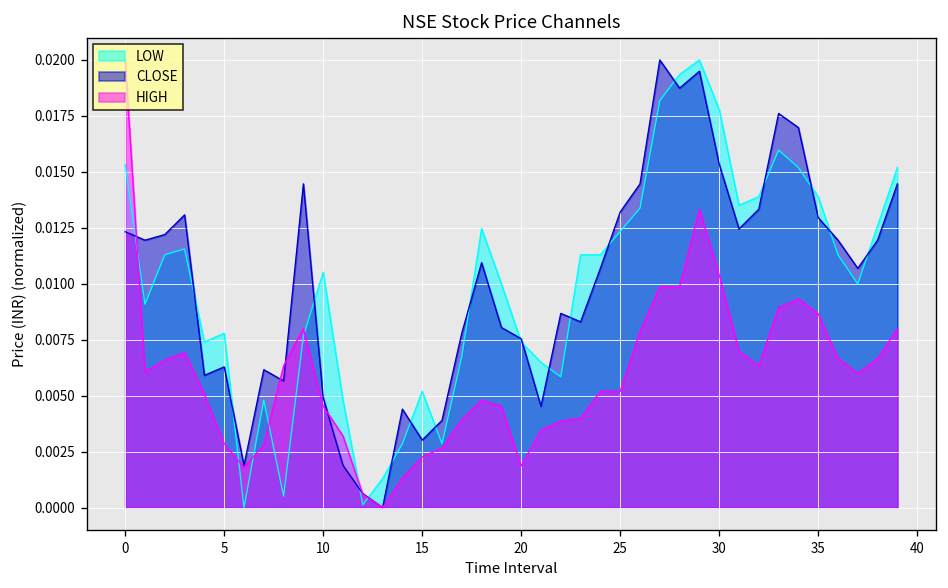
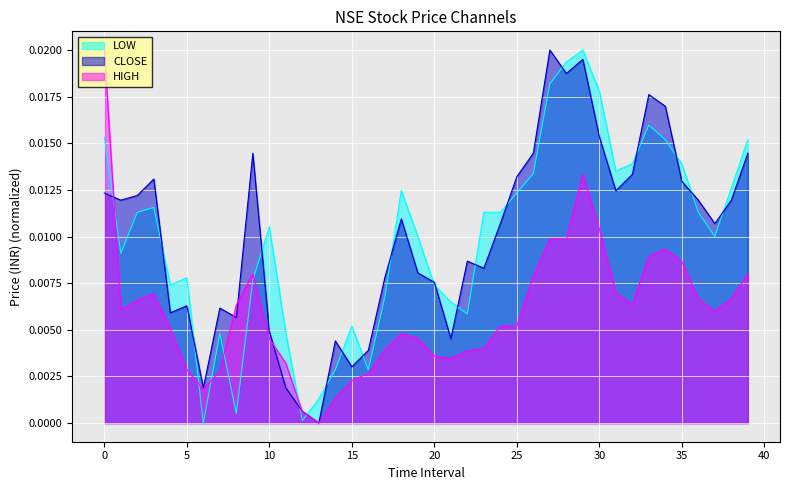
HIGH, 20: 0.0019 -> 0.0036
